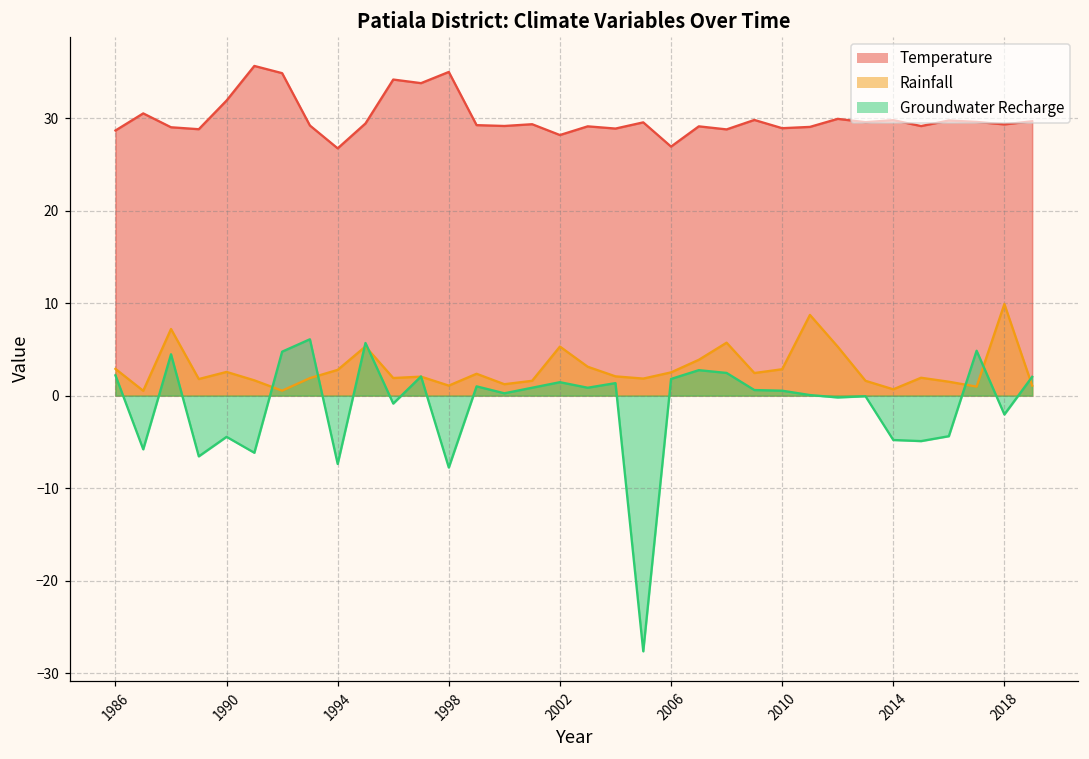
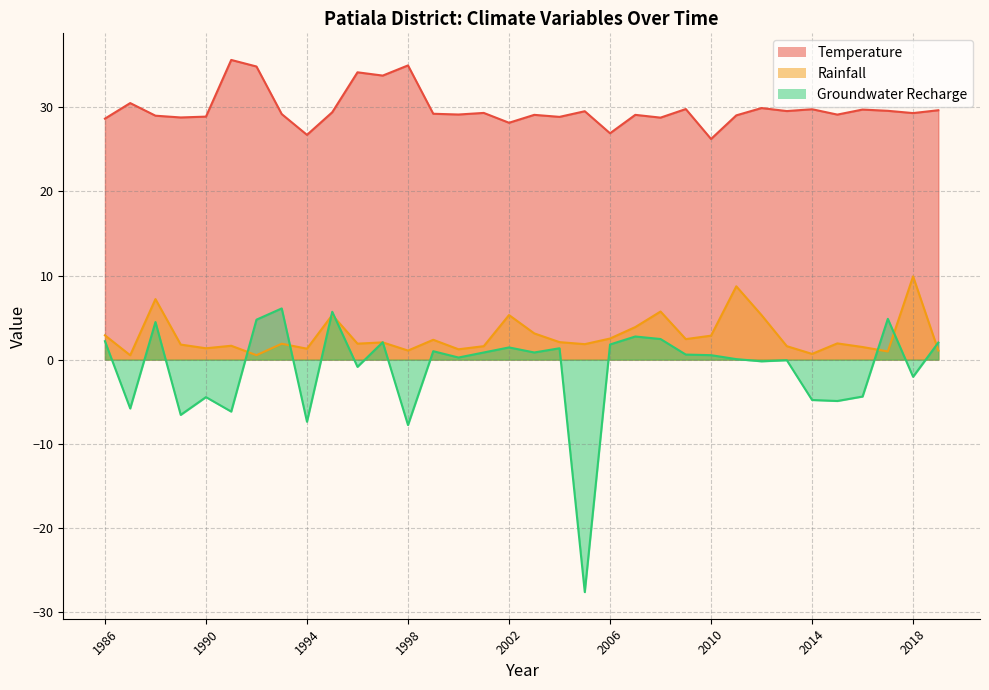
Temperature, 1990: 32 -> 29
Rainfall, 1990: 3 -> 1
Rainfall, 1994: 3 -> 1
Temperature, 2010: 29 -> 26
